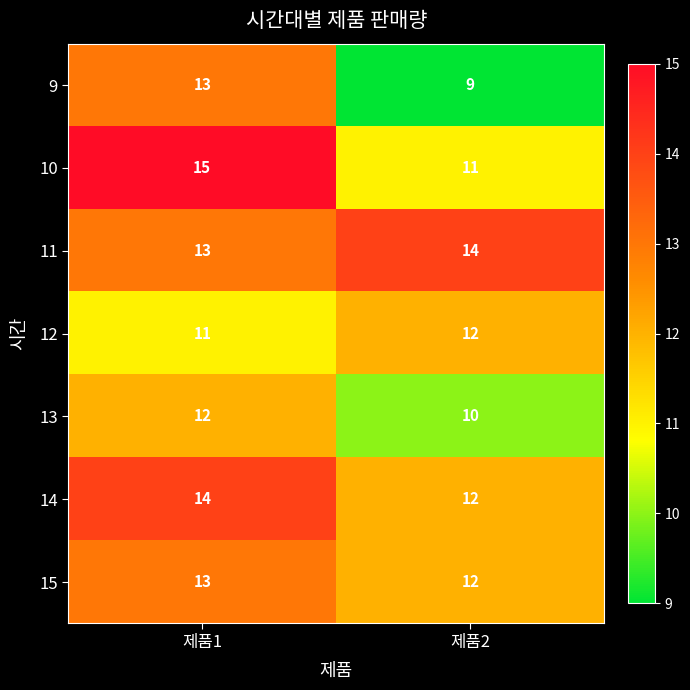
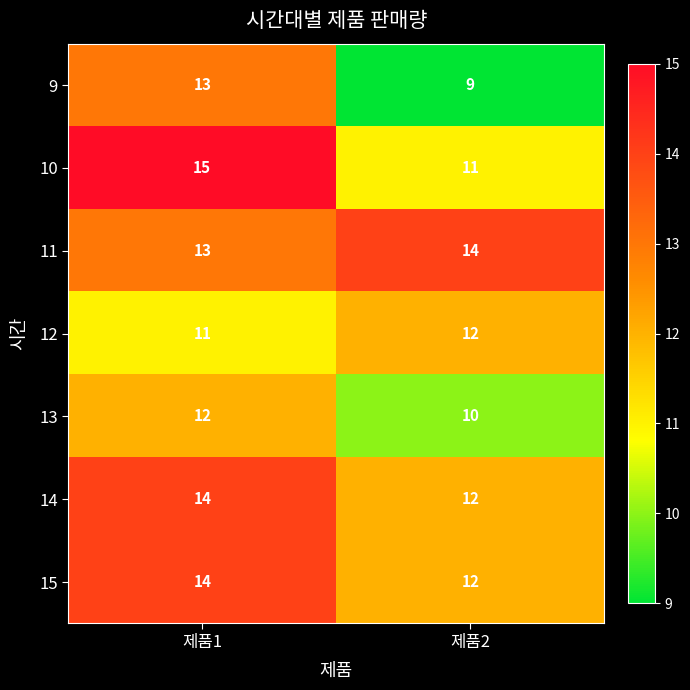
15, 제품1: 13 -> 14
